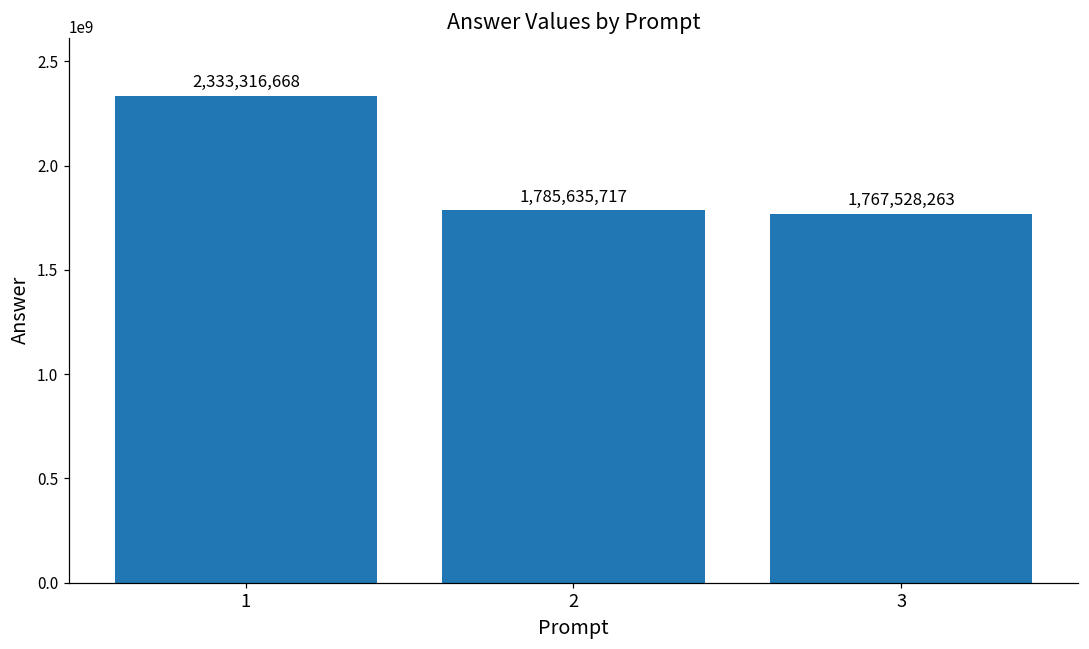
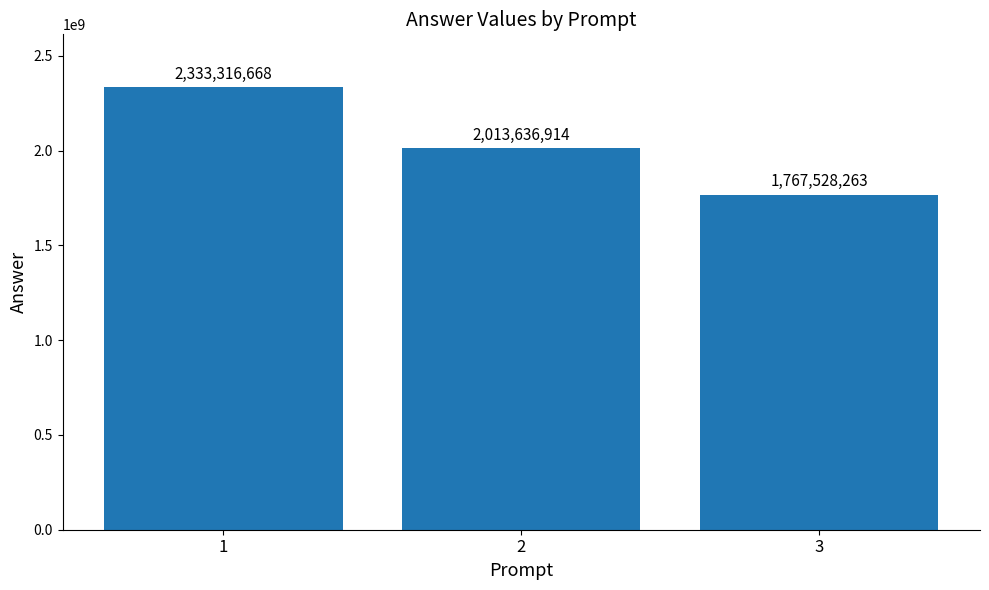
2: 1,785,635,717 -> 2,013,636,914
